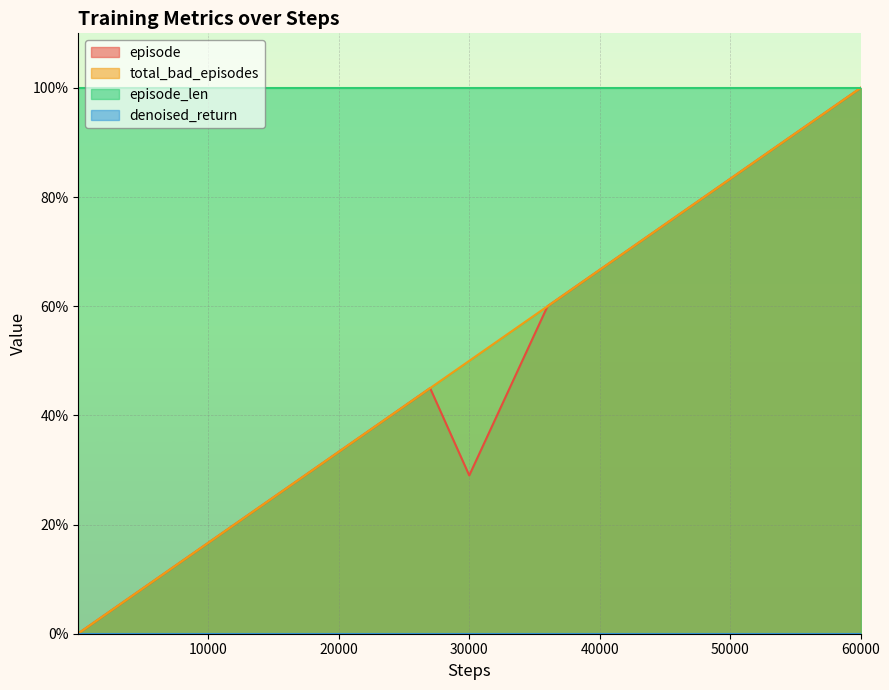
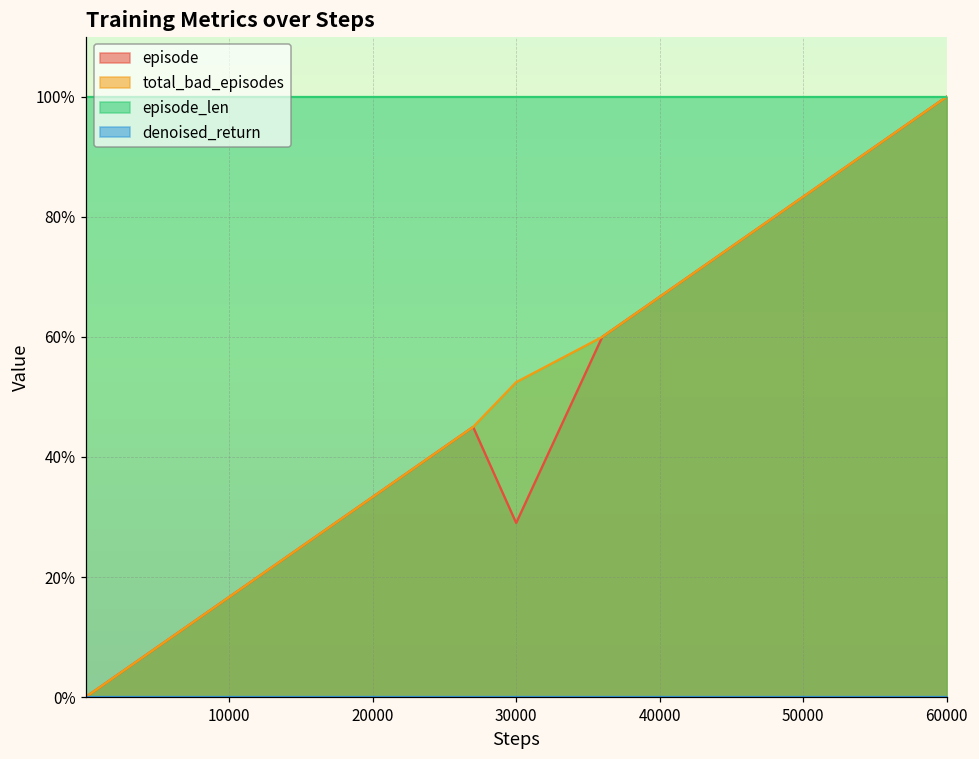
total_bad_episodes, 30000: 50% -> 52%
